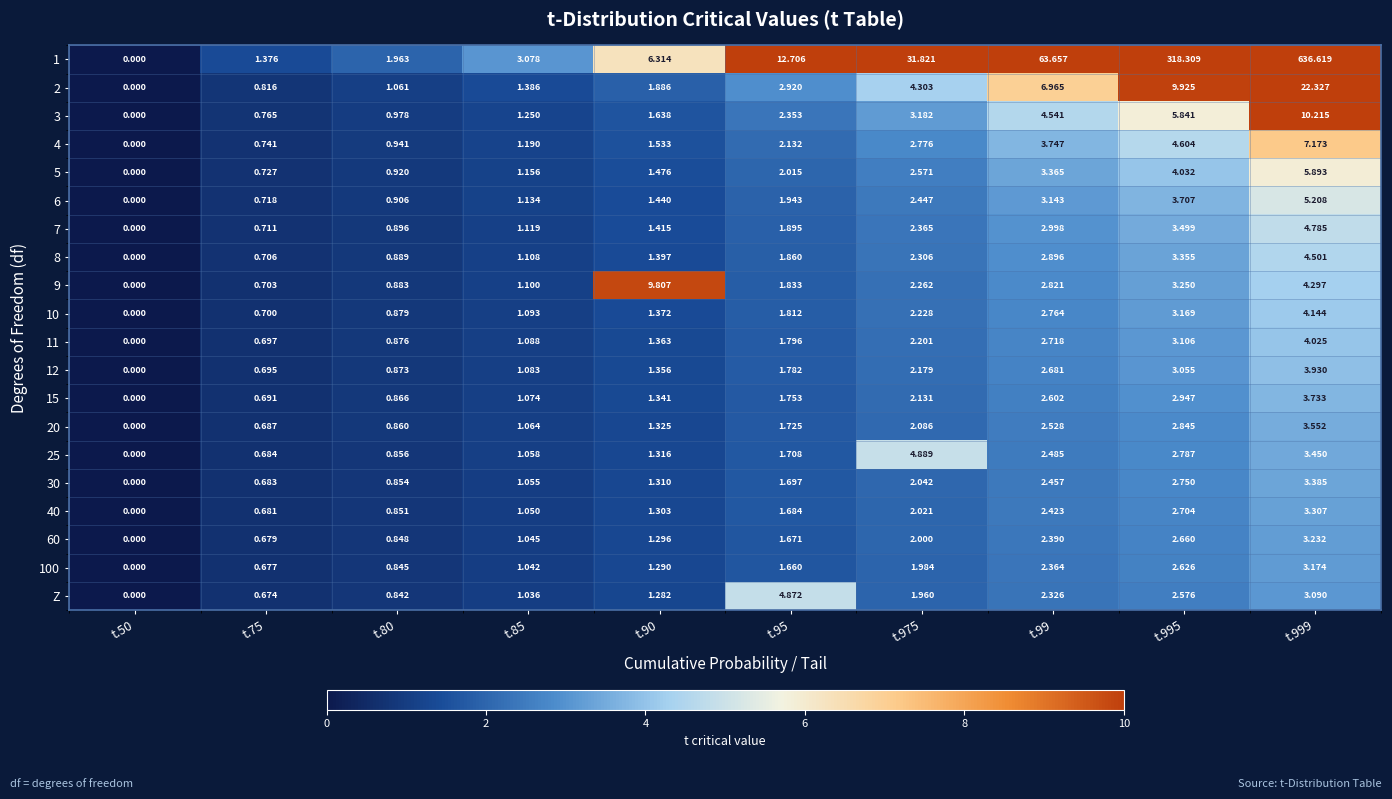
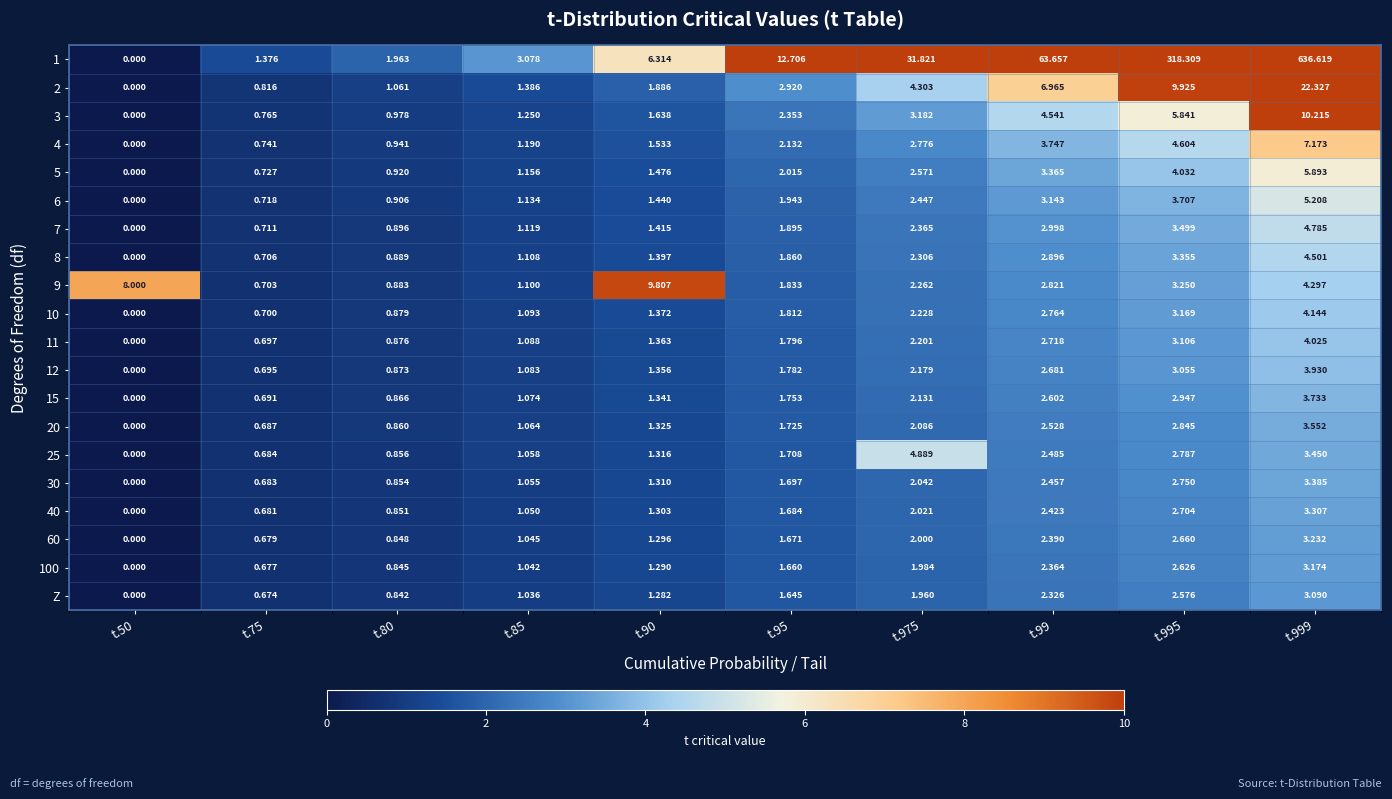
9, t.50: 0.000 -> 8.000
Z, t.95: 4.872 -> 1.645
